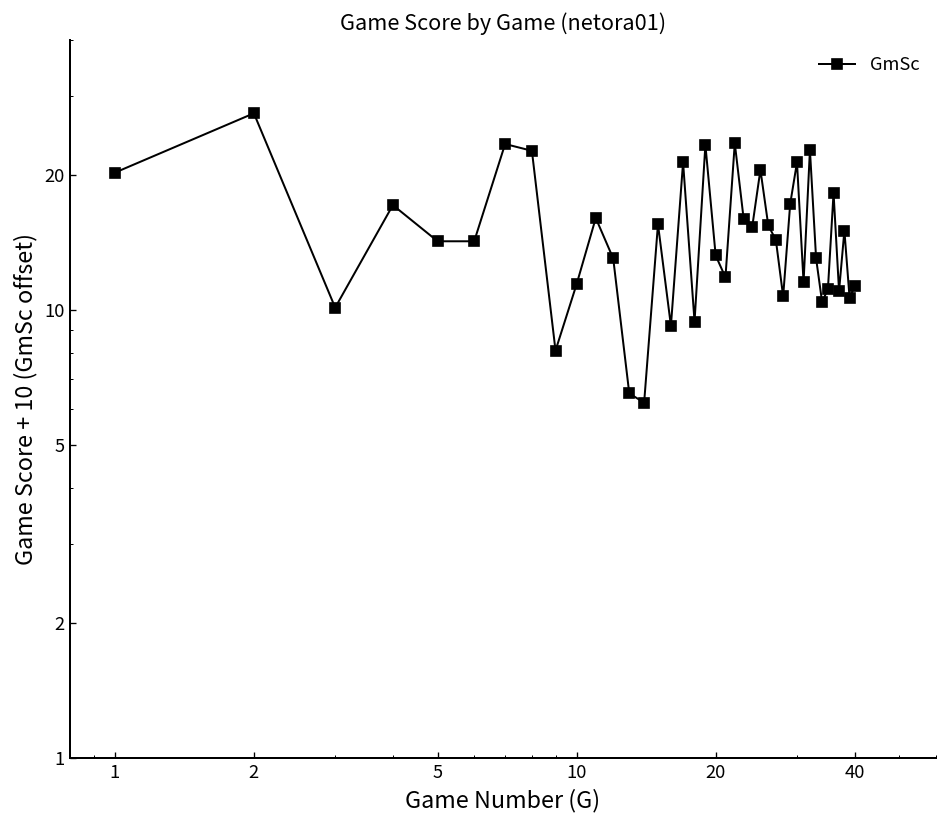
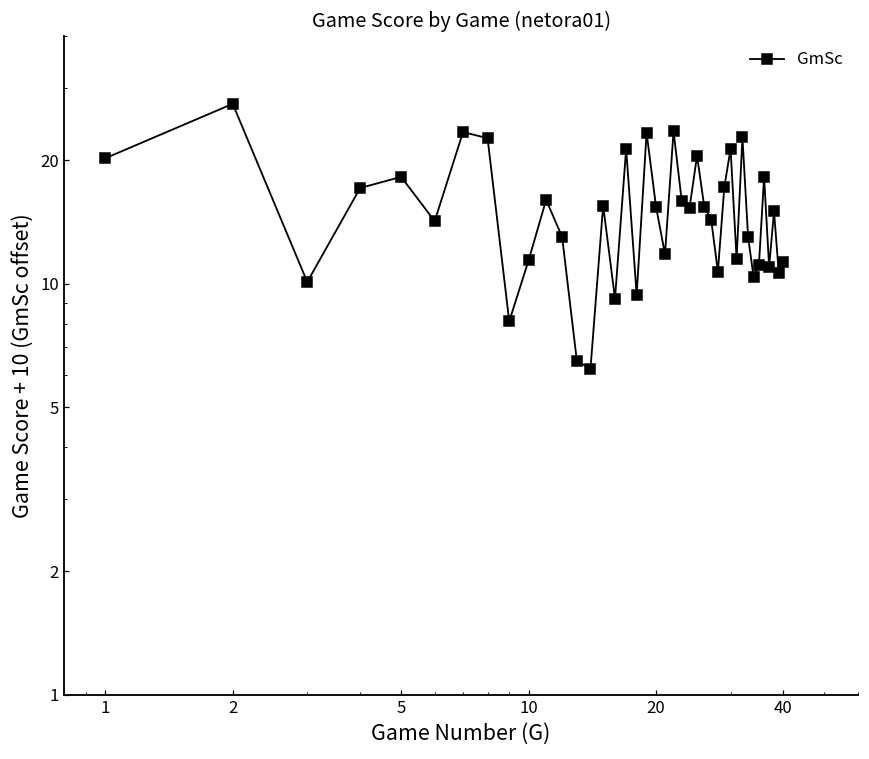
5: 14.2 -> 18
20: 13.2 -> 15.4
